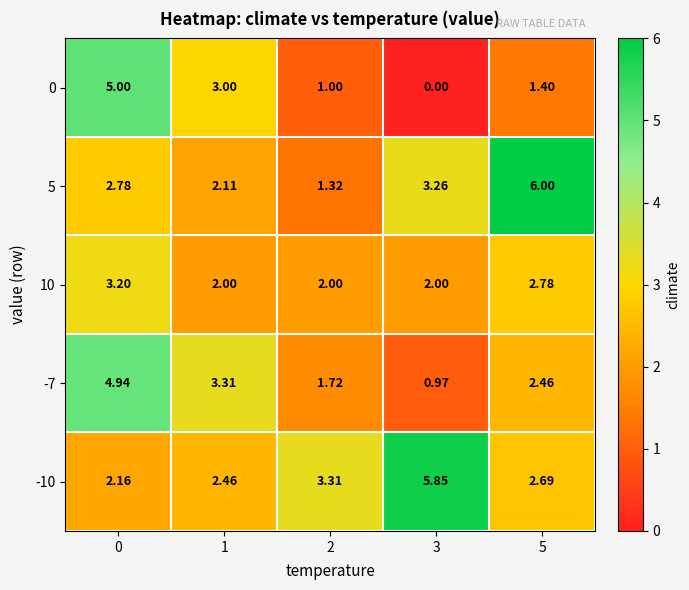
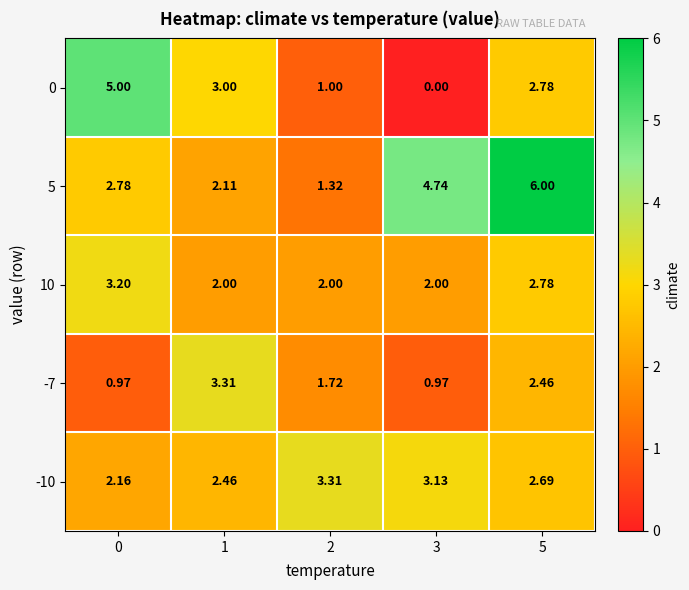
0, 5: 1.40 -> 2.78
5, 3: 3.26 -> 4.74
-7, 0: 4.94 -> 0.97
-10, 3: 5.85 -> 3.13
